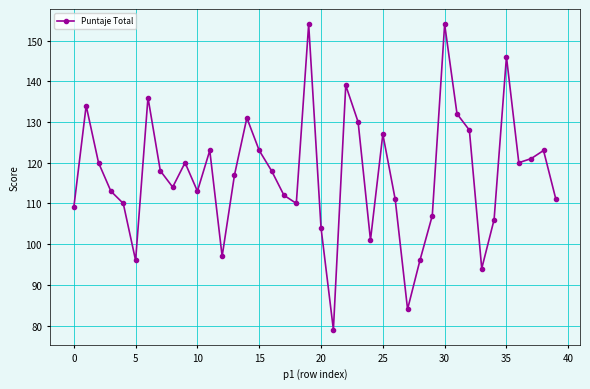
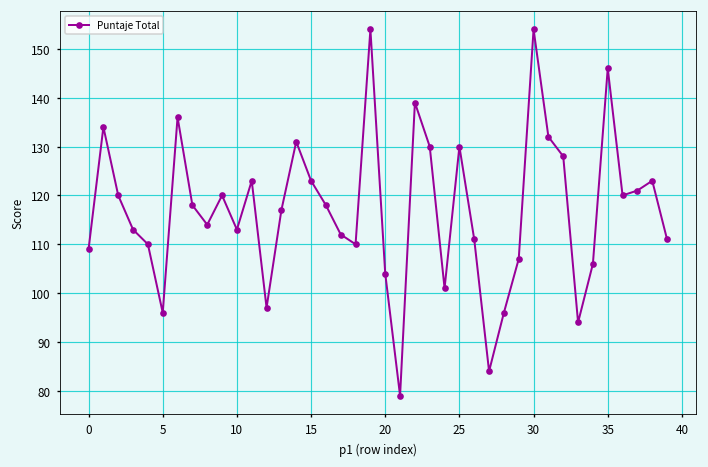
25: 127 -> 130
